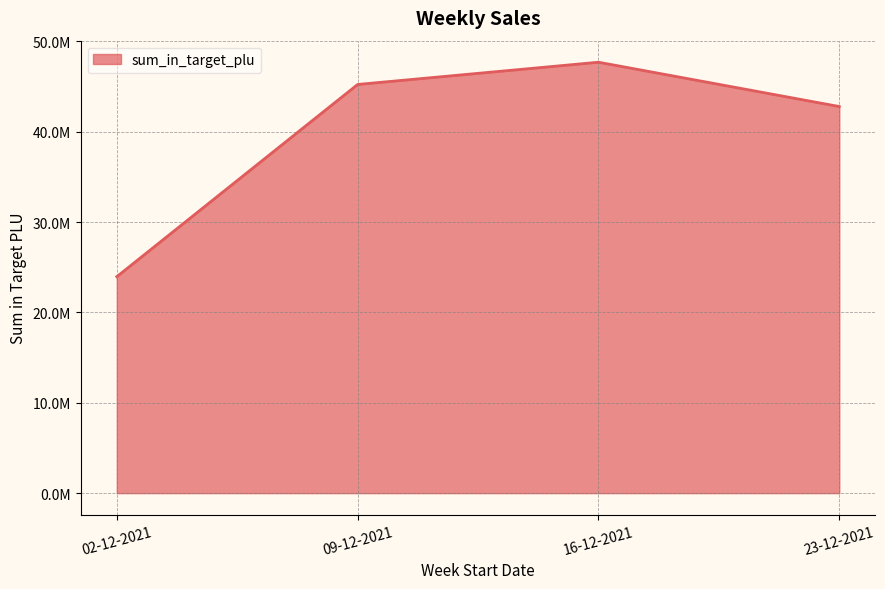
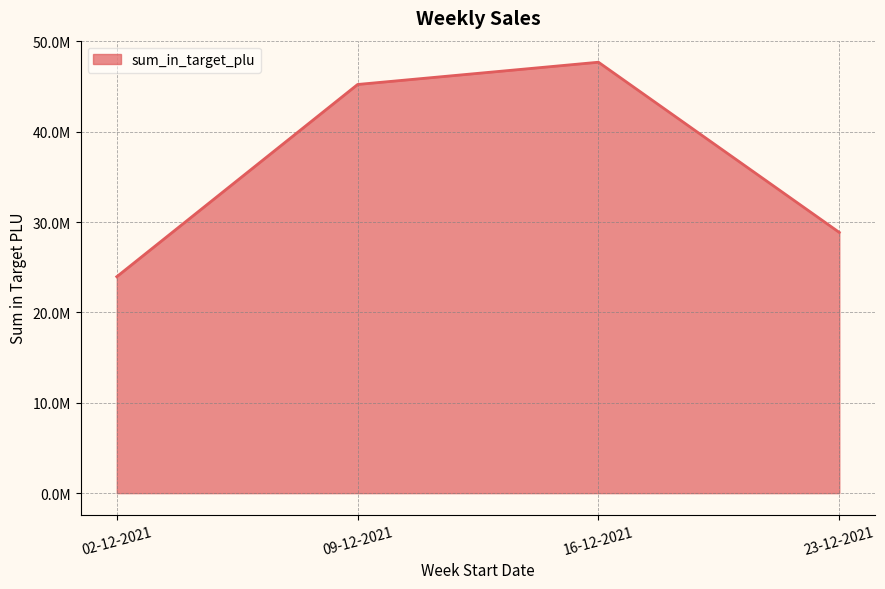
23-12-2021: 43000000 -> 29000000
